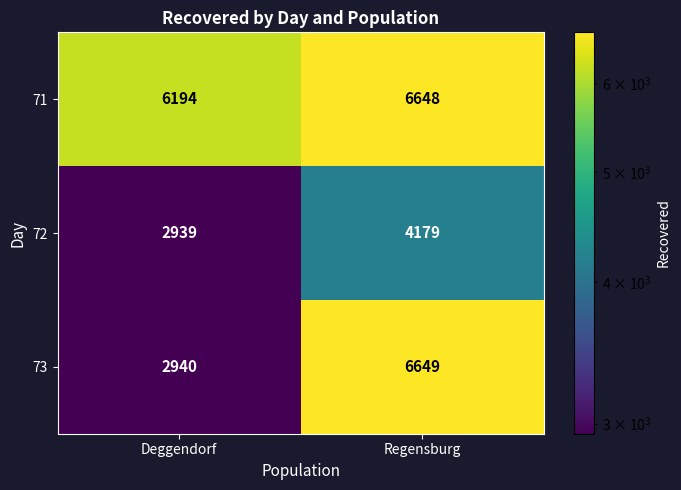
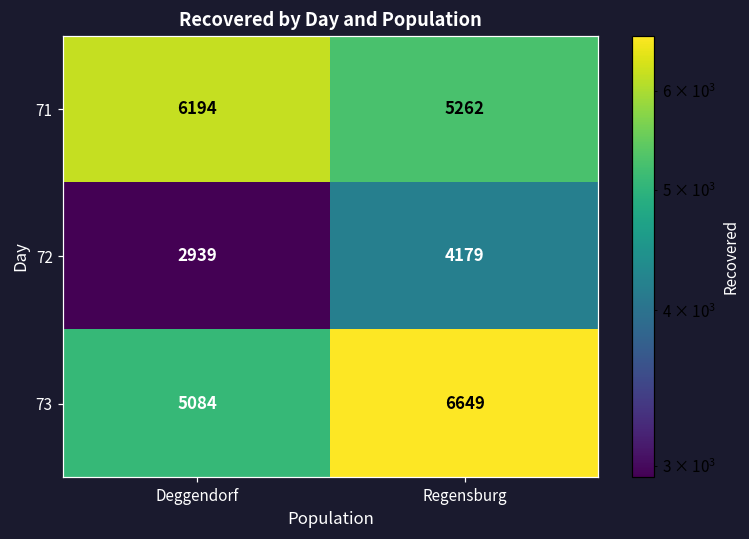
71, Regensburg: 6648 -> 5262
73, Deggendorf: 2940 -> 5084
